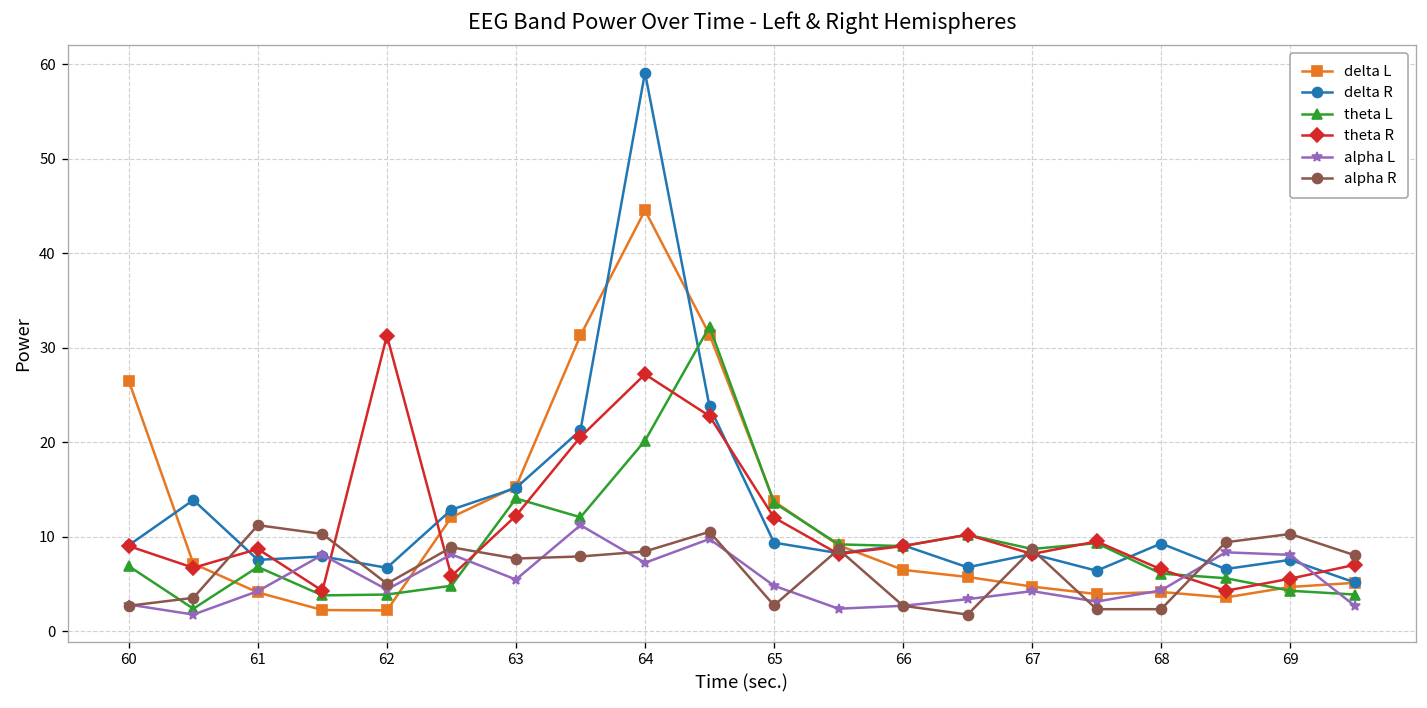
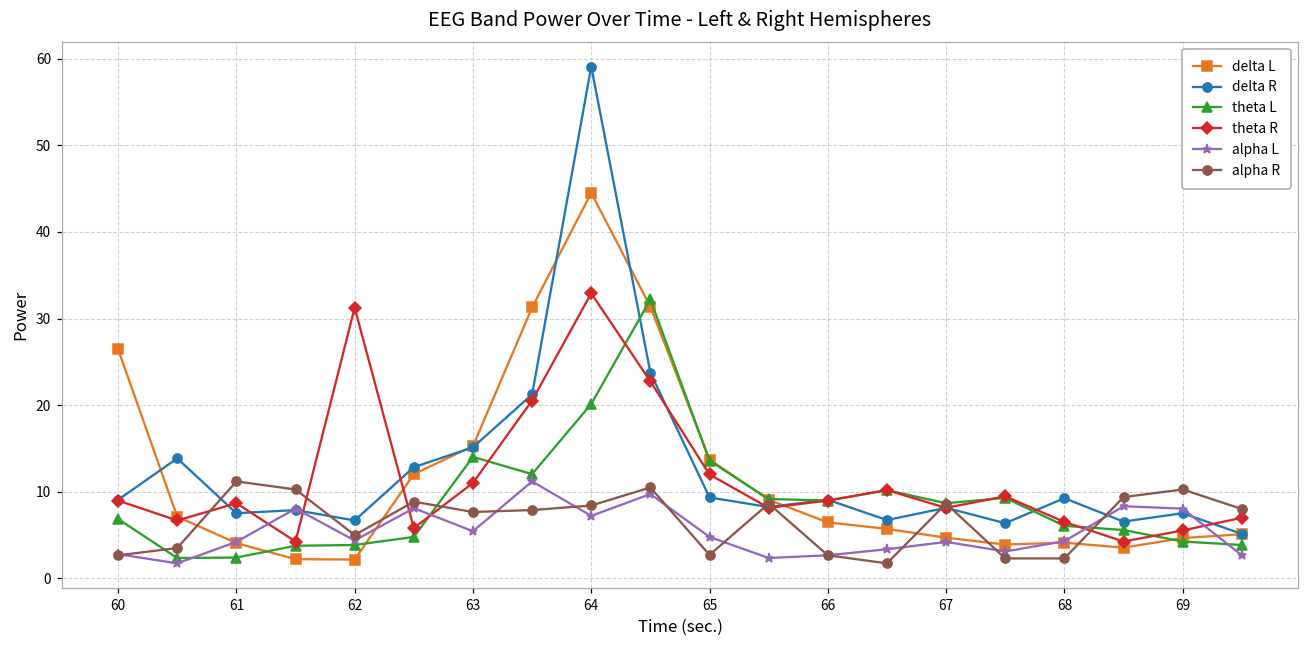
theta L, 61: 7 -> 2
theta R, 63: 12 -> 11
theta R, 64: 27 -> 33
